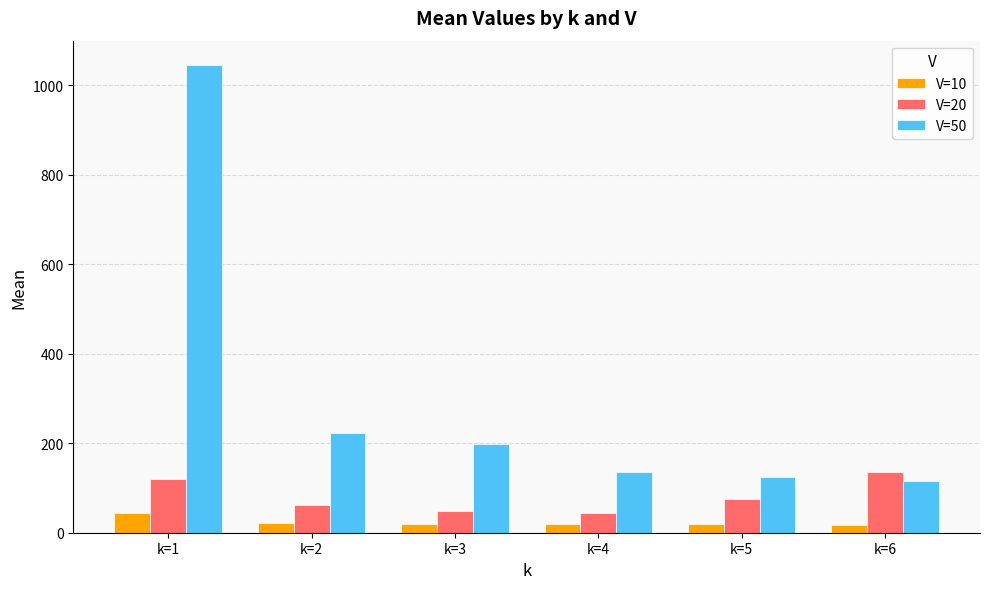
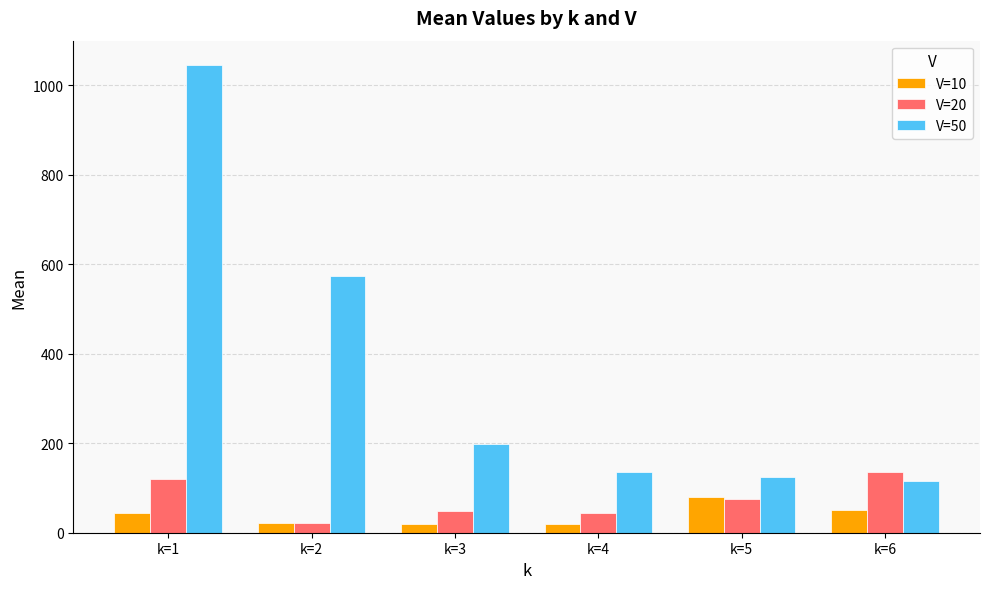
V=20, k=2: 60 -> 20
V=50, k=2: 220 -> 570
V=10, k=5: 20 -> 80
V=10, k=6: 20 -> 50
